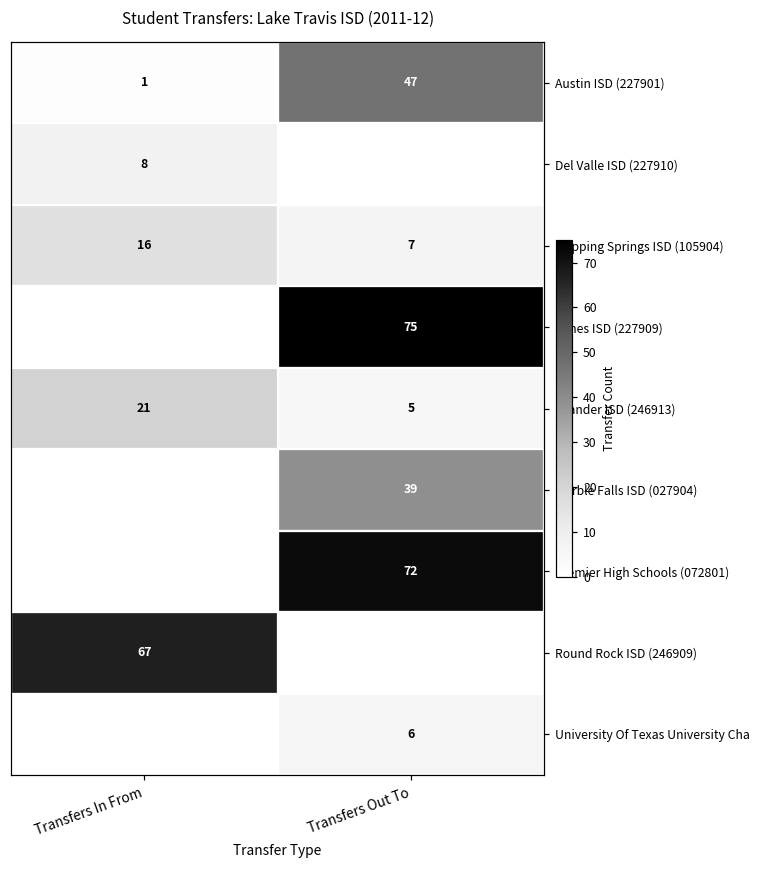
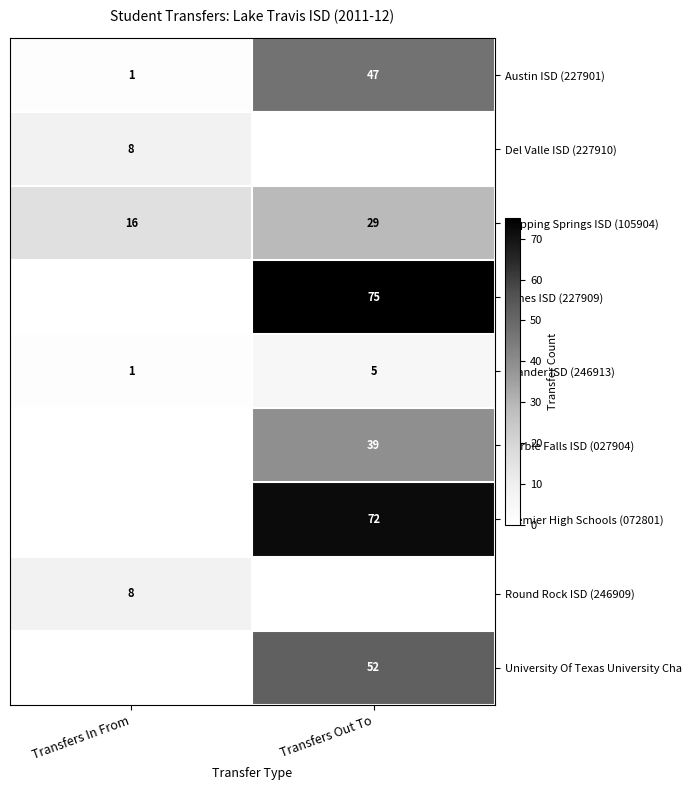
Dripping Springs ISD (105904), Transfers Out To: 7 -> 29
Leander ISD (246913), Transfers In From: 21 -> 1
Round Rock ISD (246909), Transfers In From: 67 -> 8
University Of Texas University Cha, Transfers Out To: 6 -> 52
